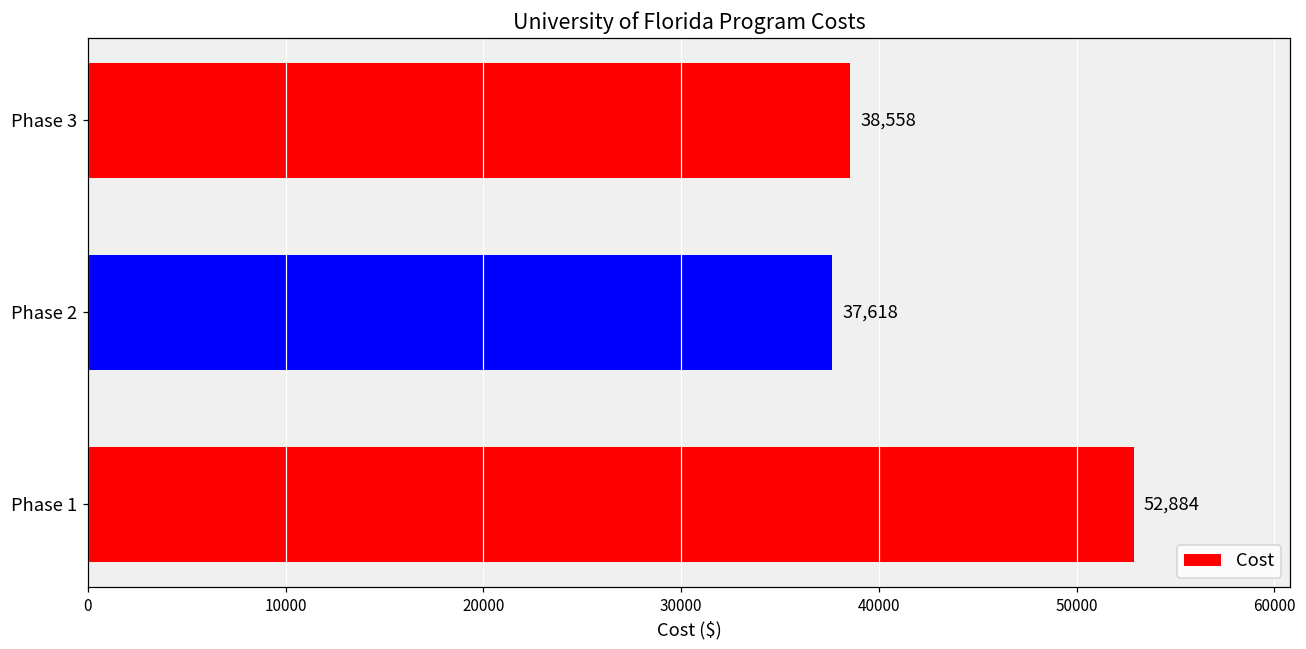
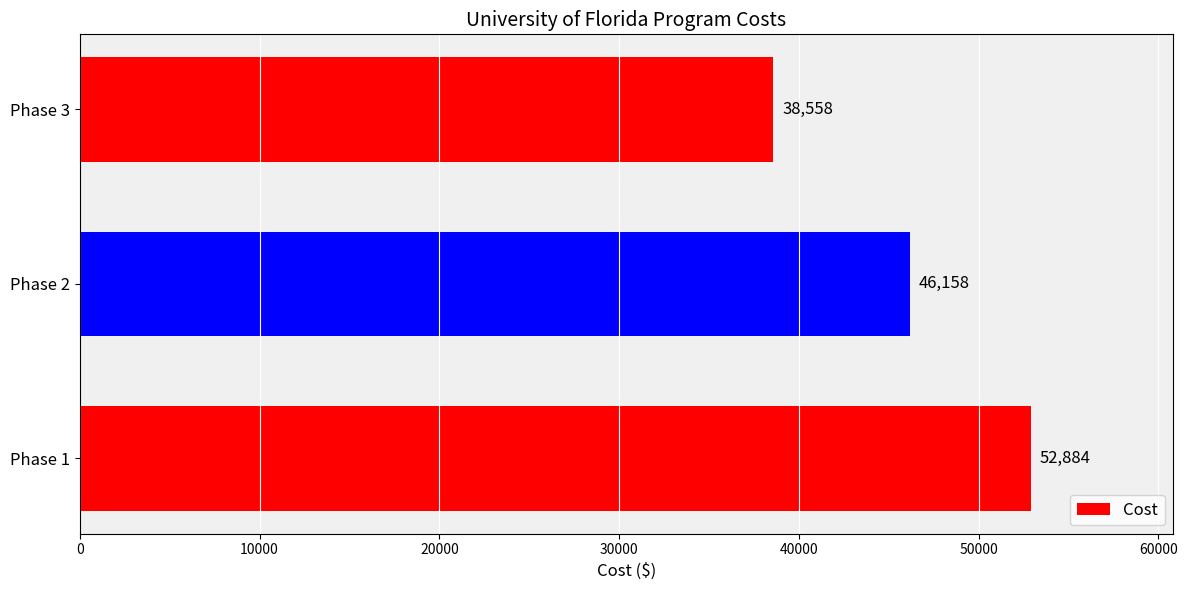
Phase 2: 37,618 -> 46,158
